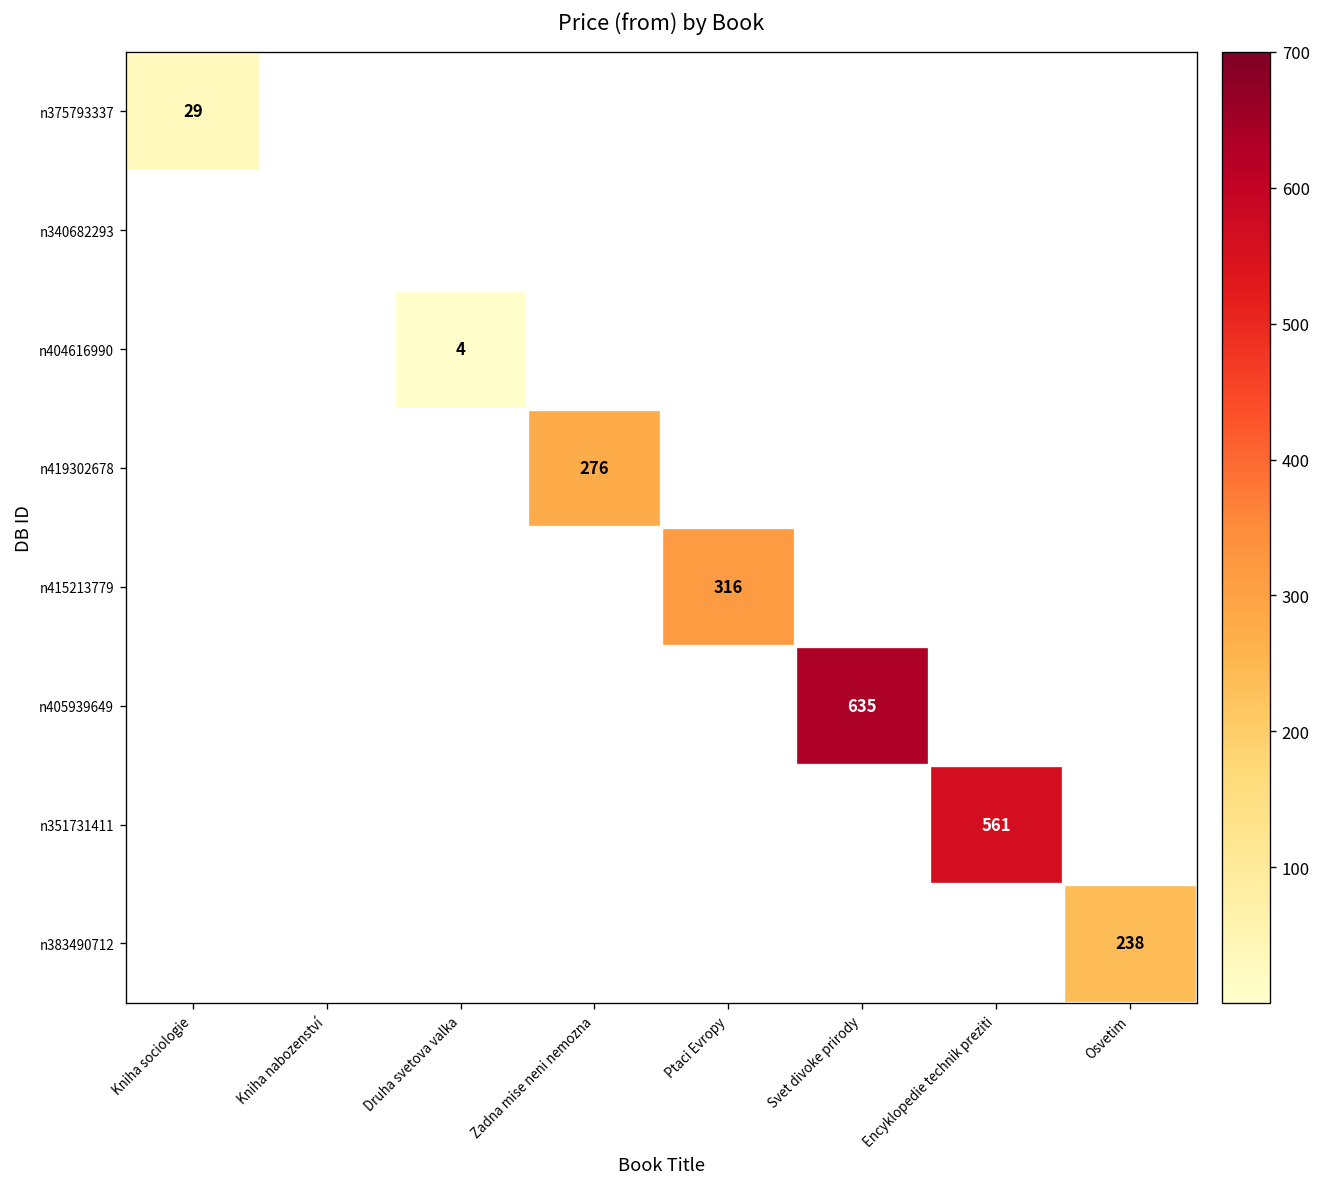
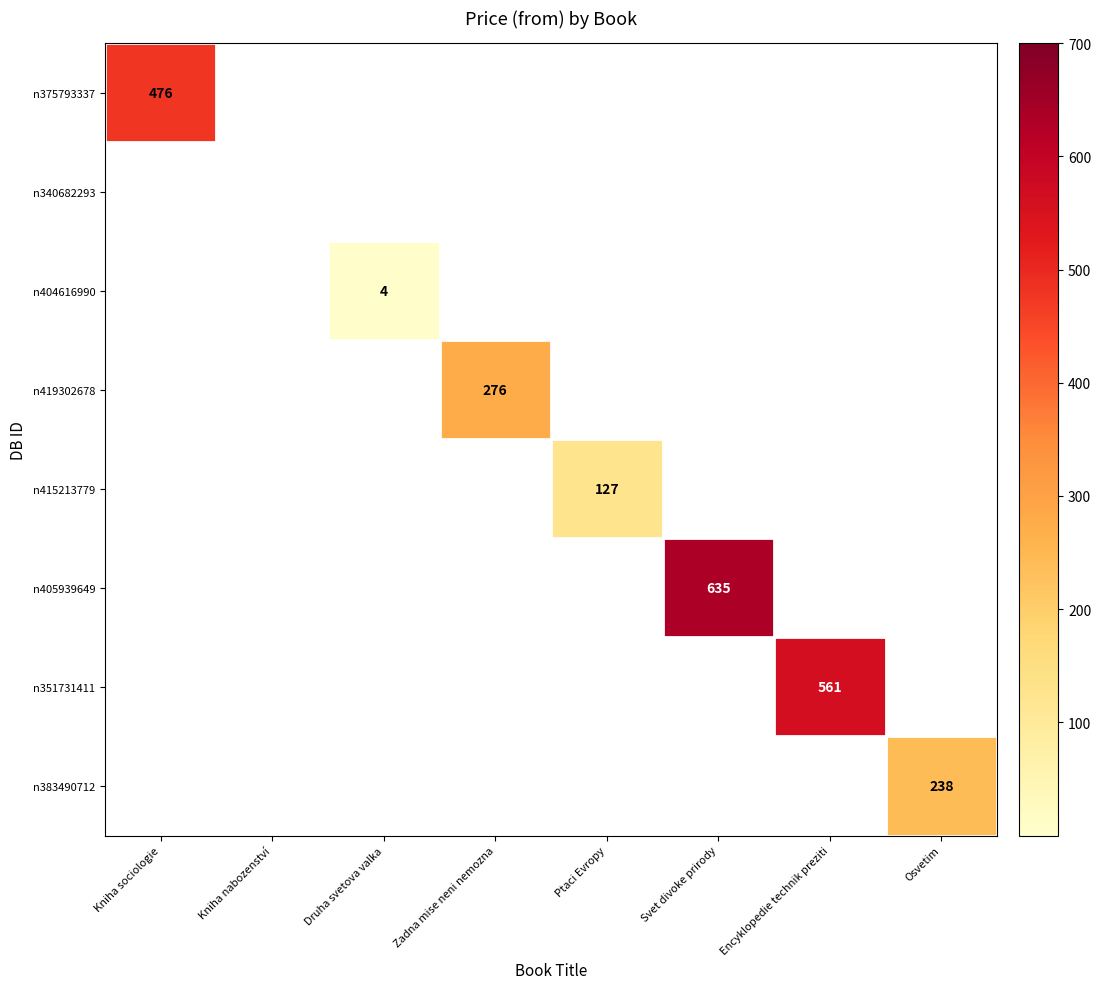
n375793337, Kniha sociologie: 29 -> 476
n415213779, Ptaci Evropy: 316 -> 127
